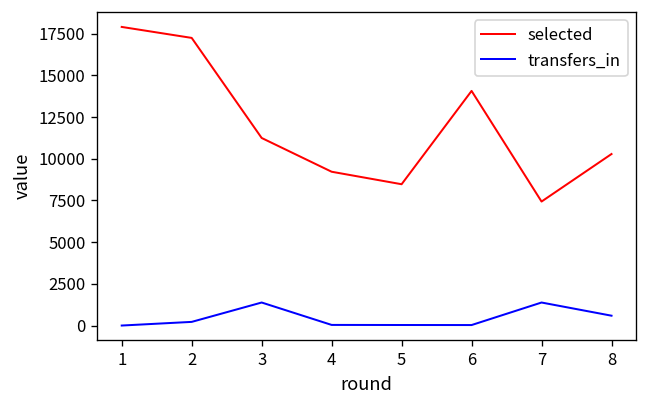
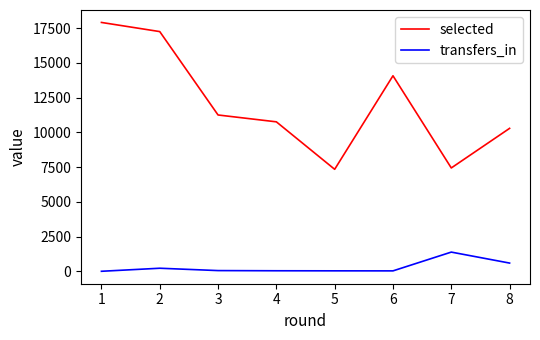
transfers_in, 3: 1400 -> 100
selected, 4: 9200 -> 10800
selected, 5: 8500 -> 7300
